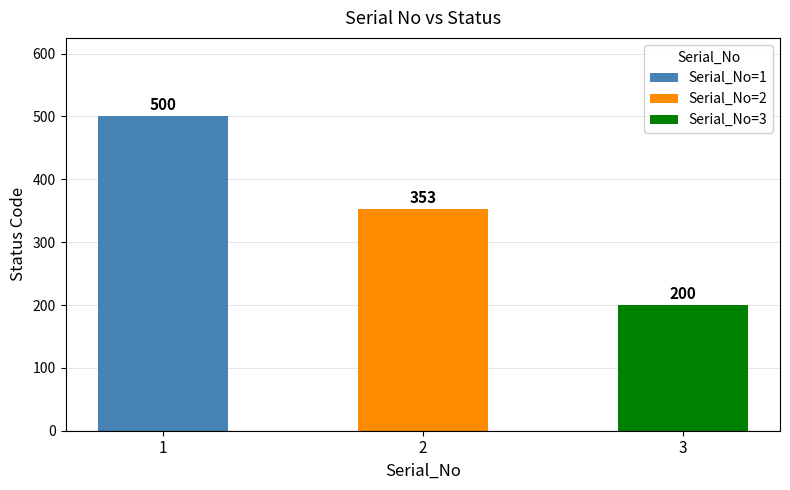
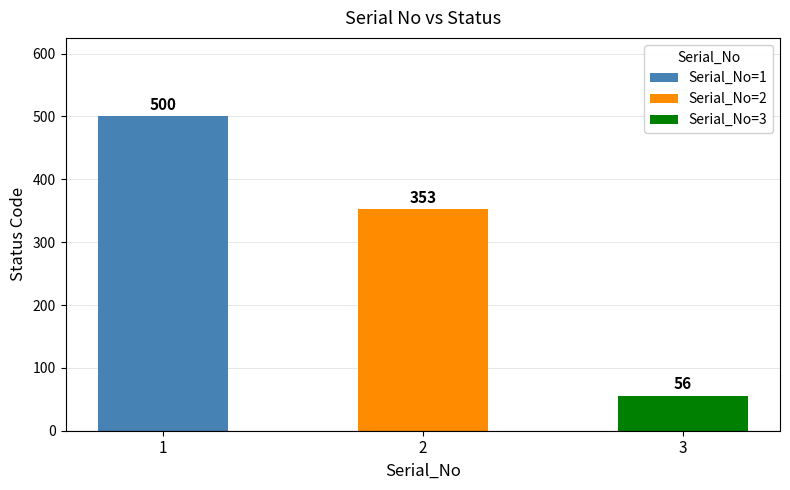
3: 200 -> 56
